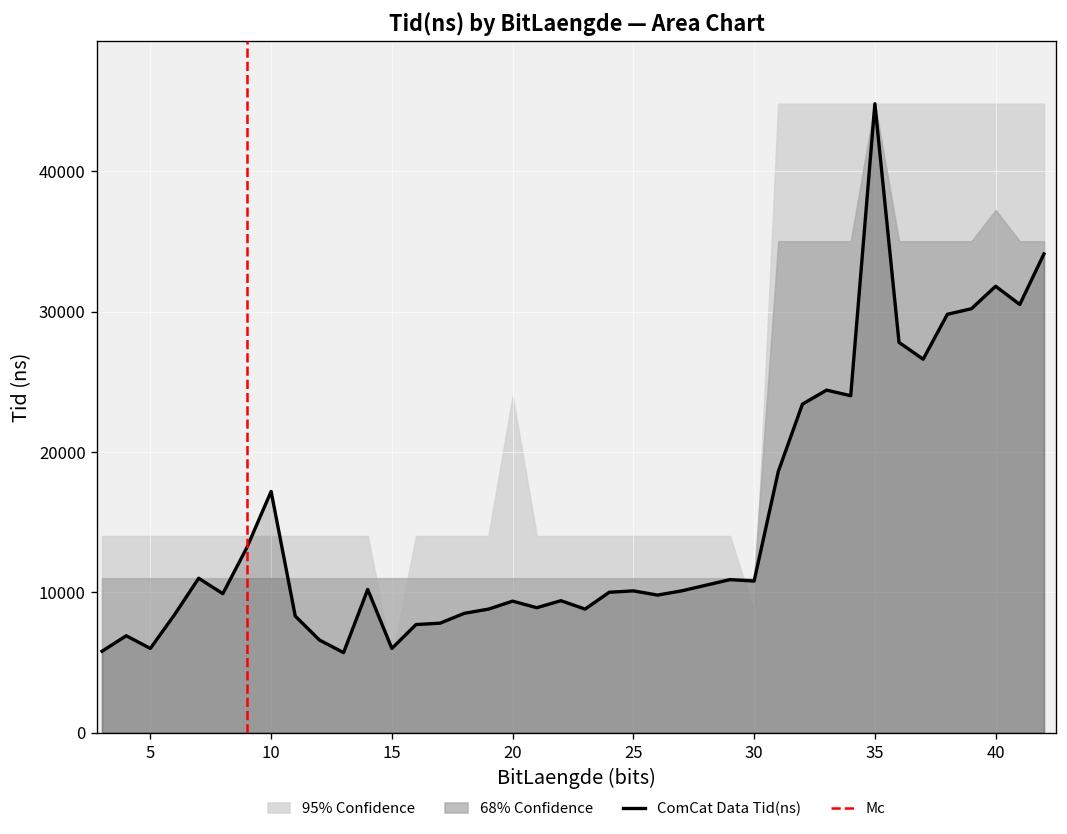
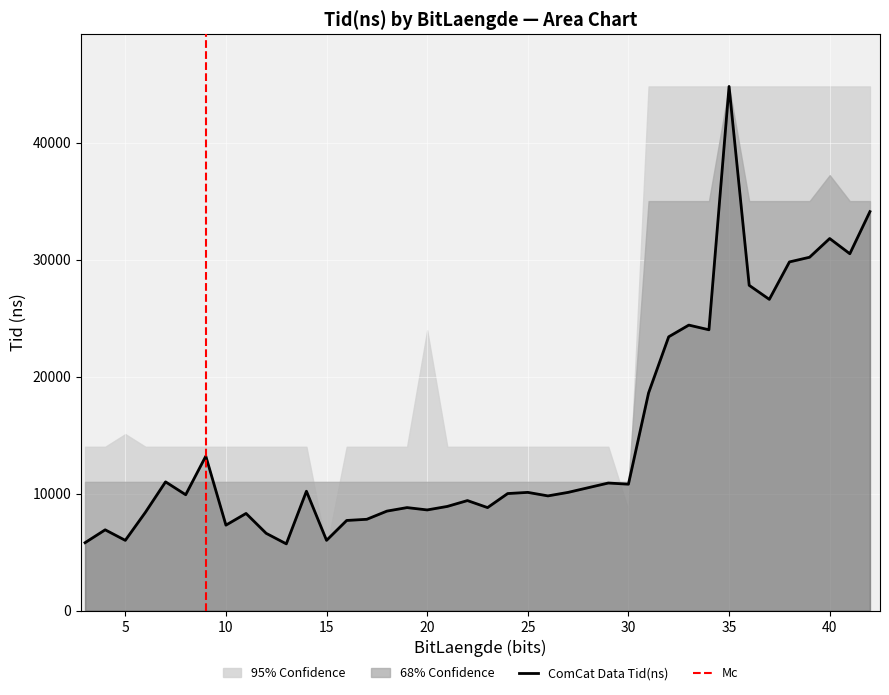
95% Confidence, 5: 14000 -> 15100
ComCat Data Tid(ns), 10: 17200 -> 7300
ComCat Data Tid(ns), 20: 9400 -> 8600
